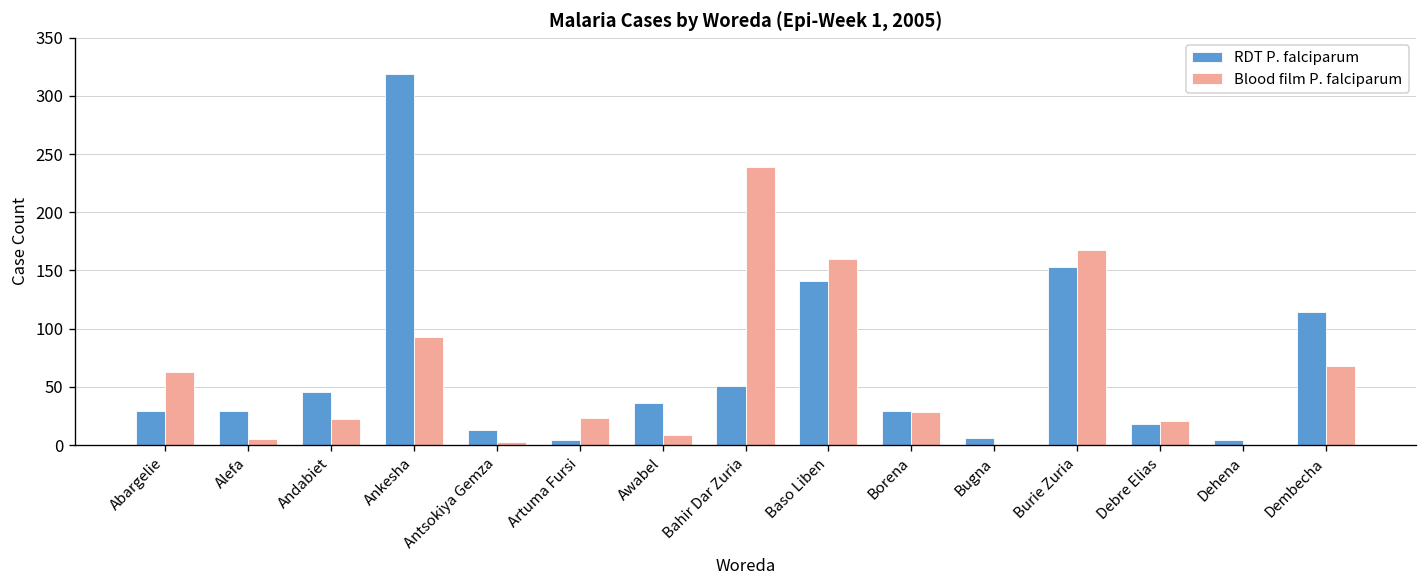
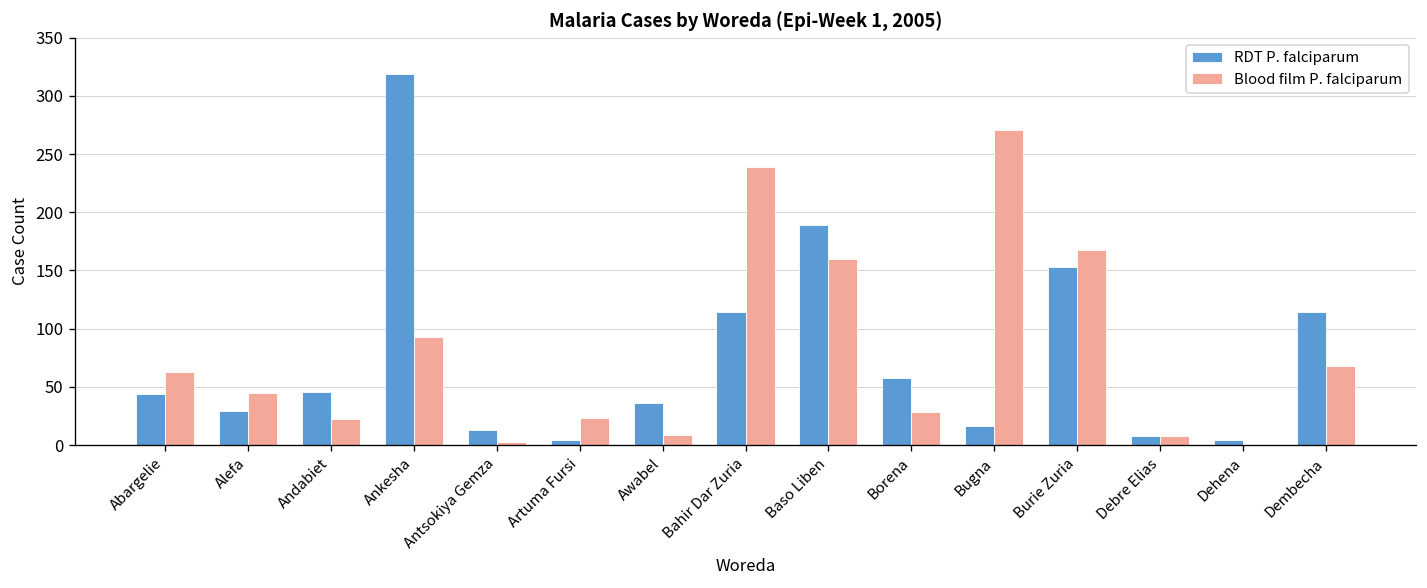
RDT P. falciparum, Abargelie: 30 -> 40
Blood film P. falciparum, Alefa: 10 -> 50
RDT P. falciparum, Bahir Dar Zuria: 50 -> 110
RDT P. falciparum, Baso Liben: 140 -> 190
RDT P. falciparum, Borena: 30 -> 60
RDT P. falciparum, Bugna: 10 -> 20
Blood film P. falciparum, Bugna: 0 -> 270
RDT P. falciparum, Debre Elias: 20 -> 10
Blood film P. falciparum, Debre Elias: 20 -> 10
